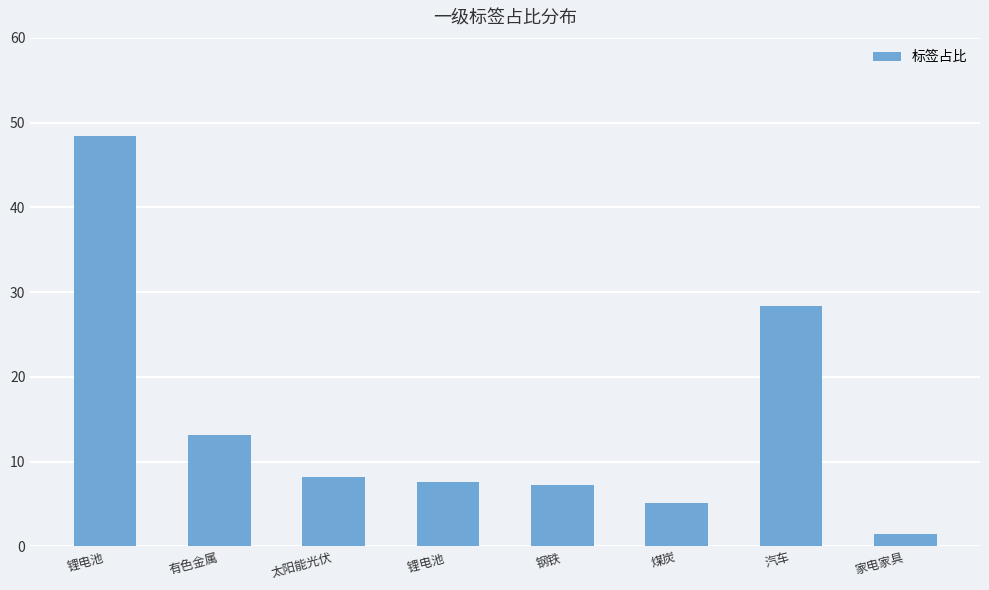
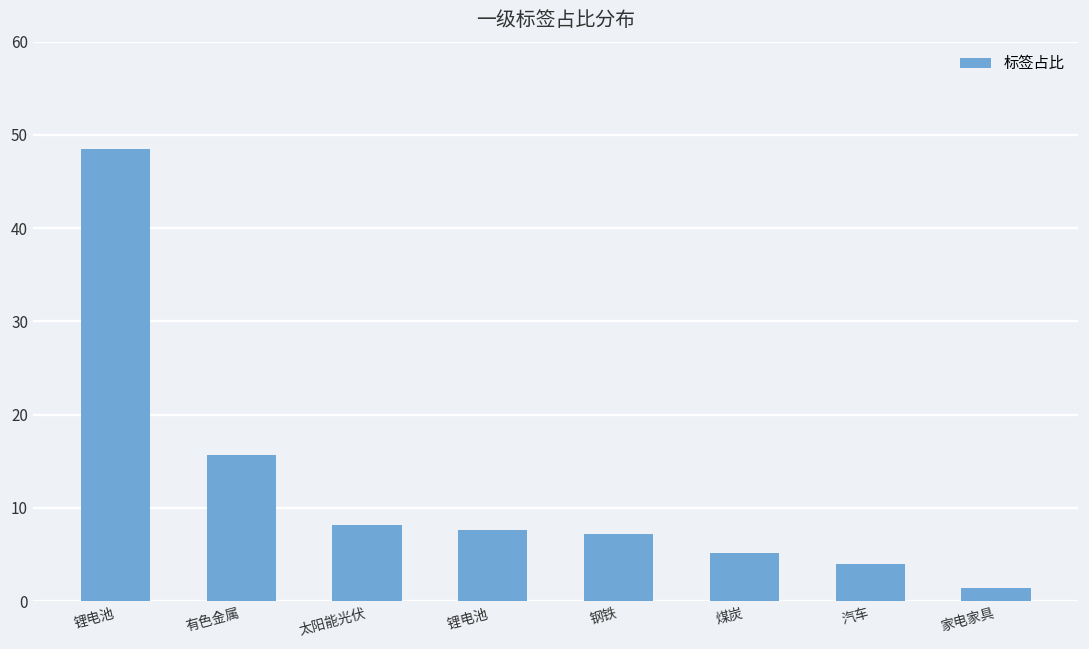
有色金属: 13 -> 16
汽车: 28 -> 4
